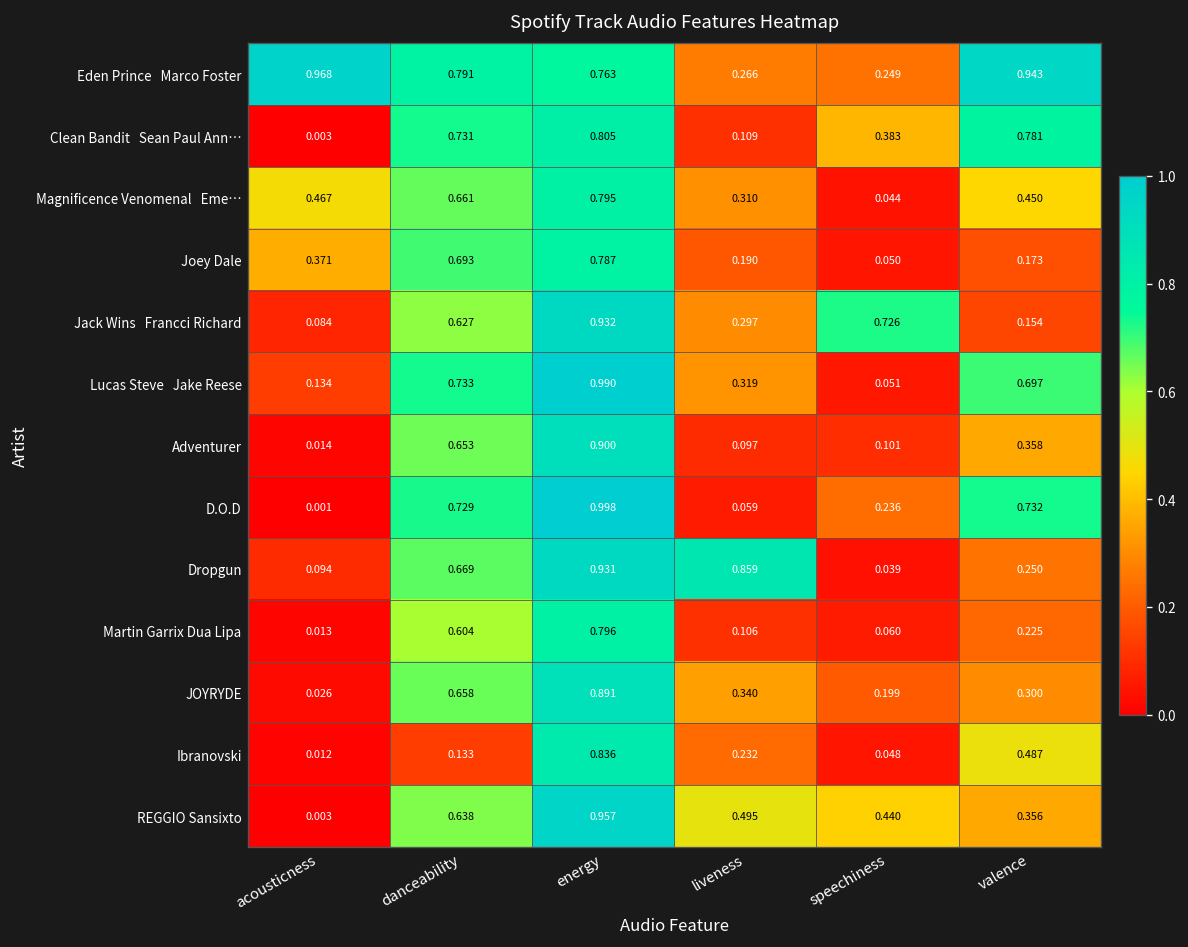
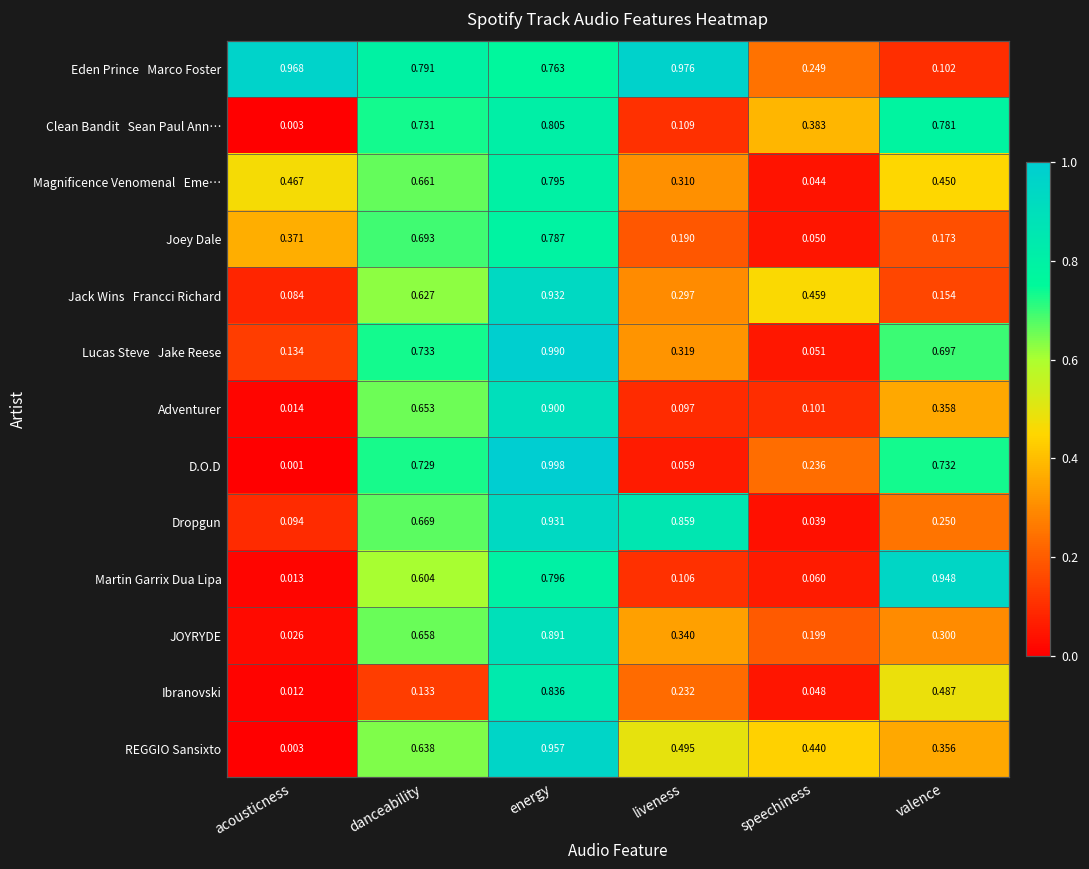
Eden Prince Marco Foster, liveness: 0.266 -> 0.976
Eden Prince Marco Foster, valence: 0.943 -> 0.102
Jack Wins Francci Richard, speechiness: 0.726 -> 0.459
Martin Garrix Dua Lipa, valence: 0.225 -> 0.948
